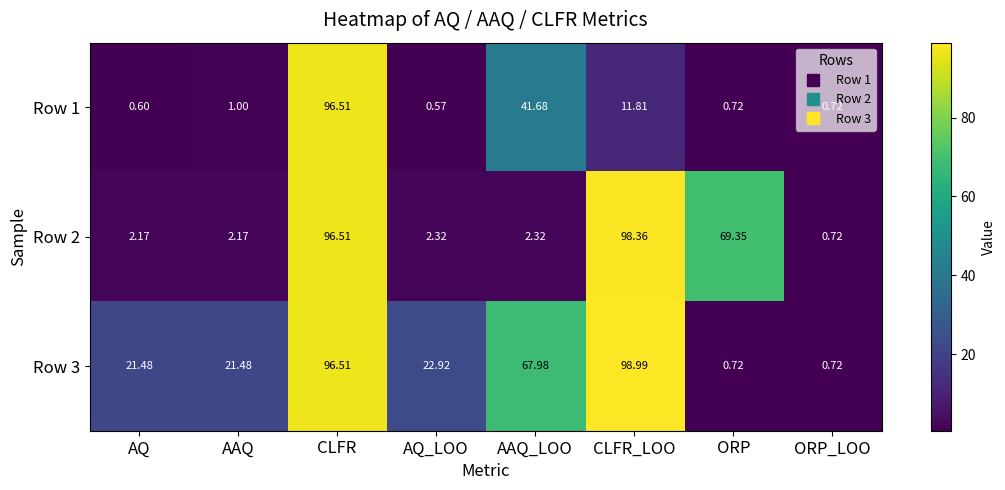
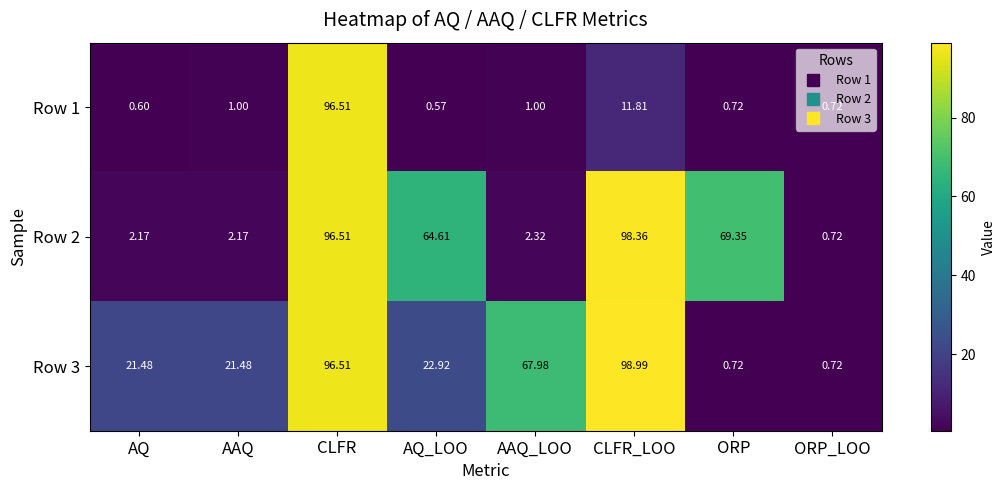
Row 1, AAQ_LOO: 41.68 -> 1.00
Row 2, AQ_LOO: 2.32 -> 64.61
